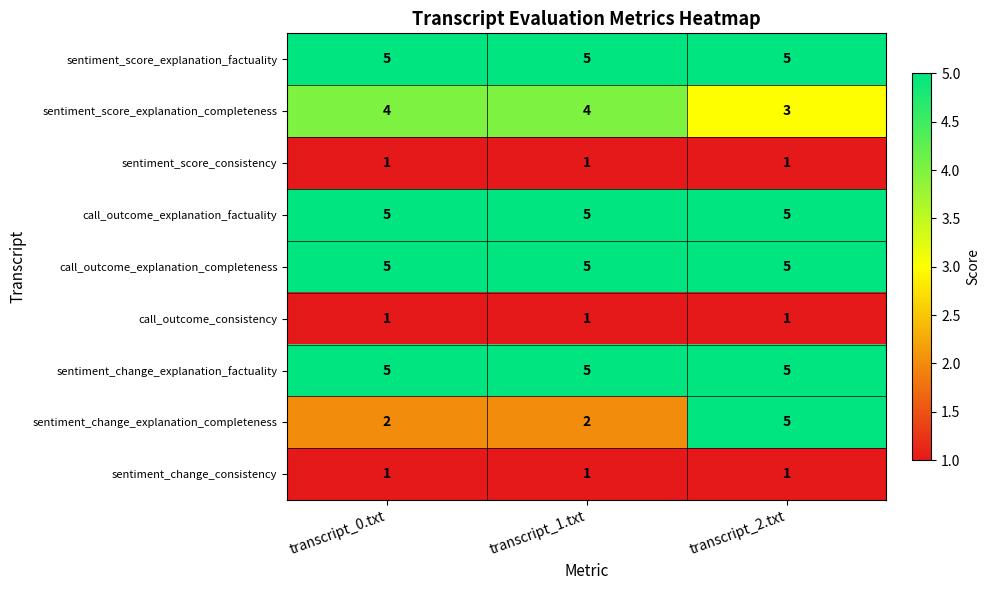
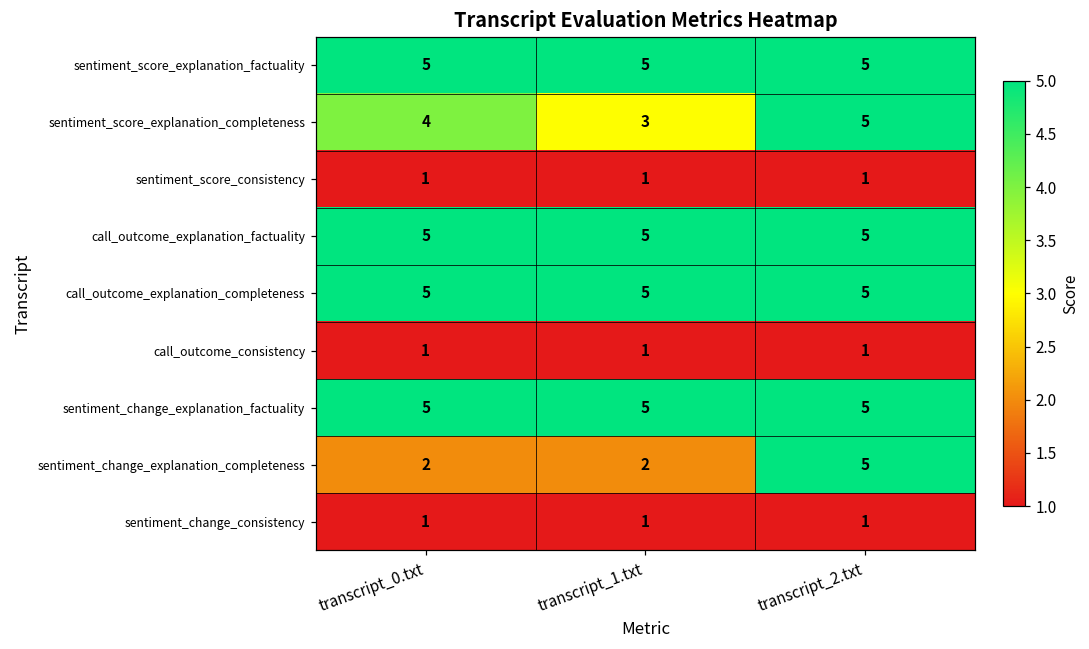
sentiment_score_explanation_completeness, transcript_1.txt: 4 -> 3
sentiment_score_explanation_completeness, transcript_2.txt: 3 -> 5
